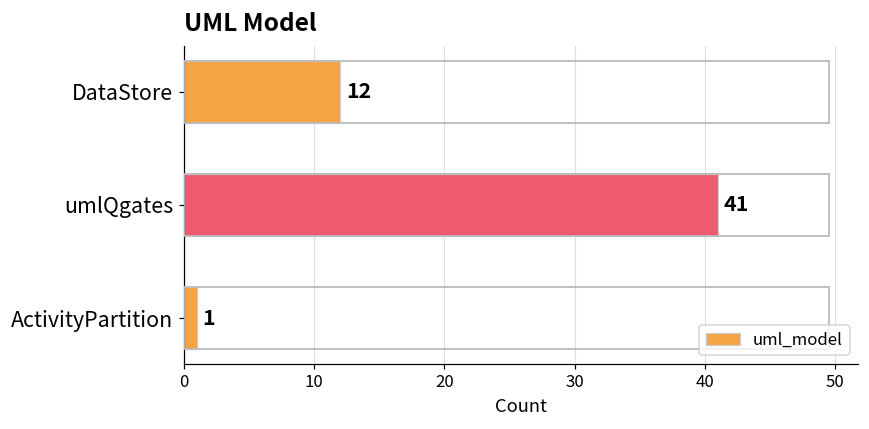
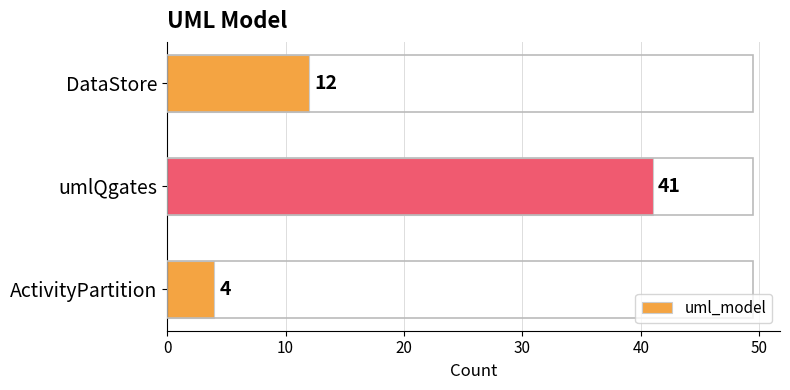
ActivityPartition: 1 -> 4
